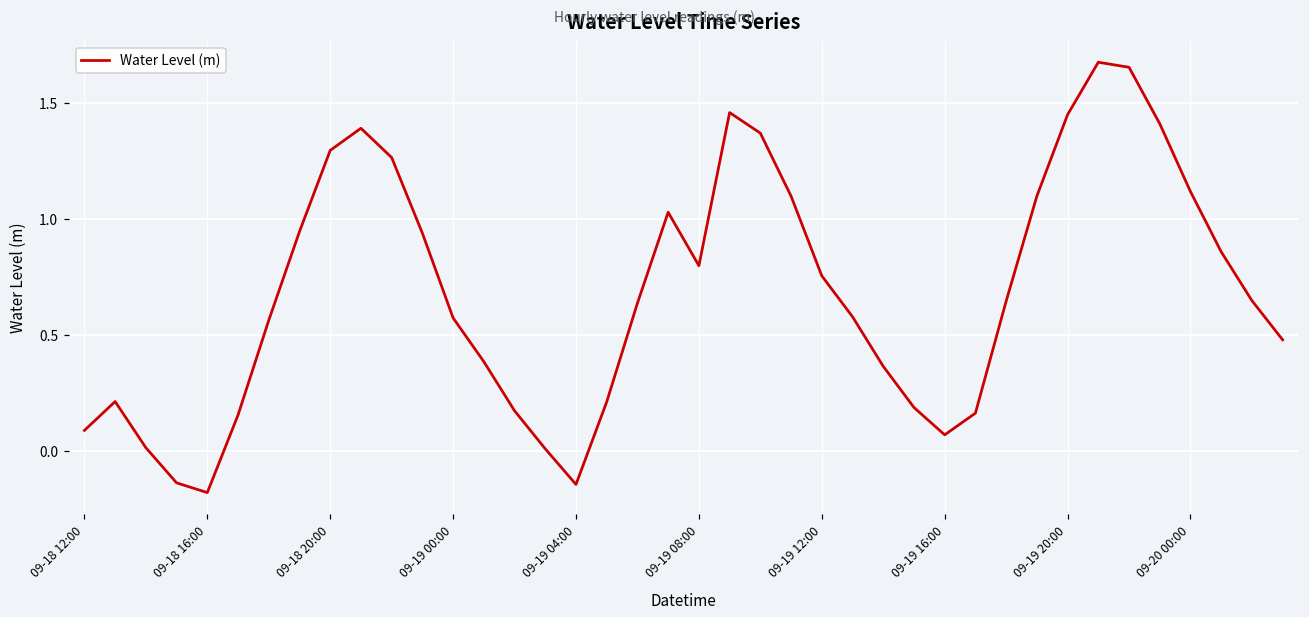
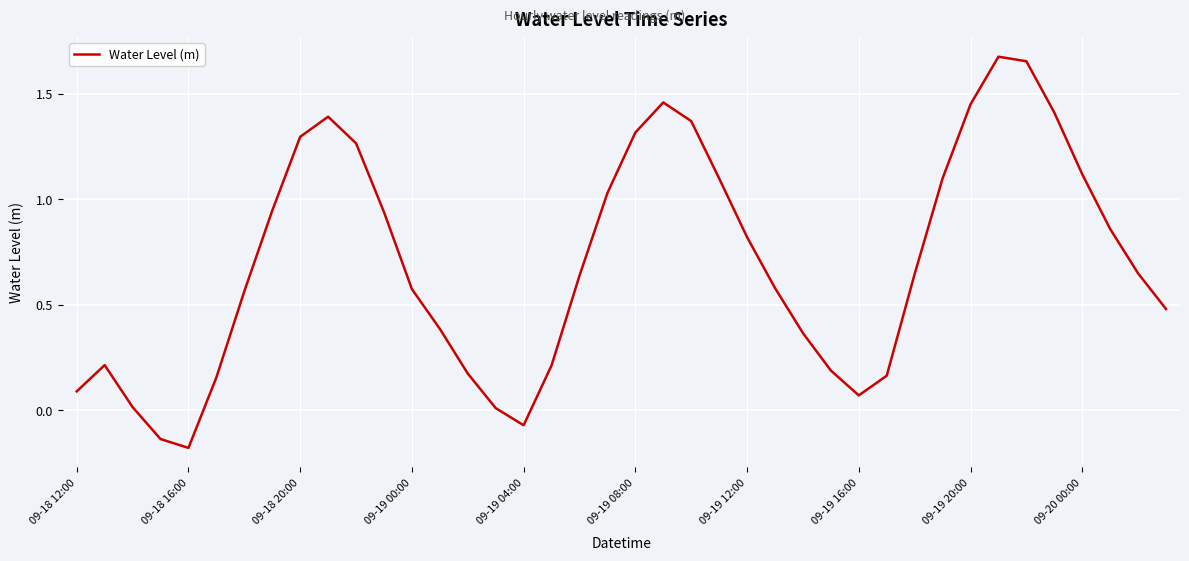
09-19 04:00: -0.14 -> -0.07
09-19 08:00: 0.80 -> 1.32
09-19 12:00: 0.76 -> 0.82
